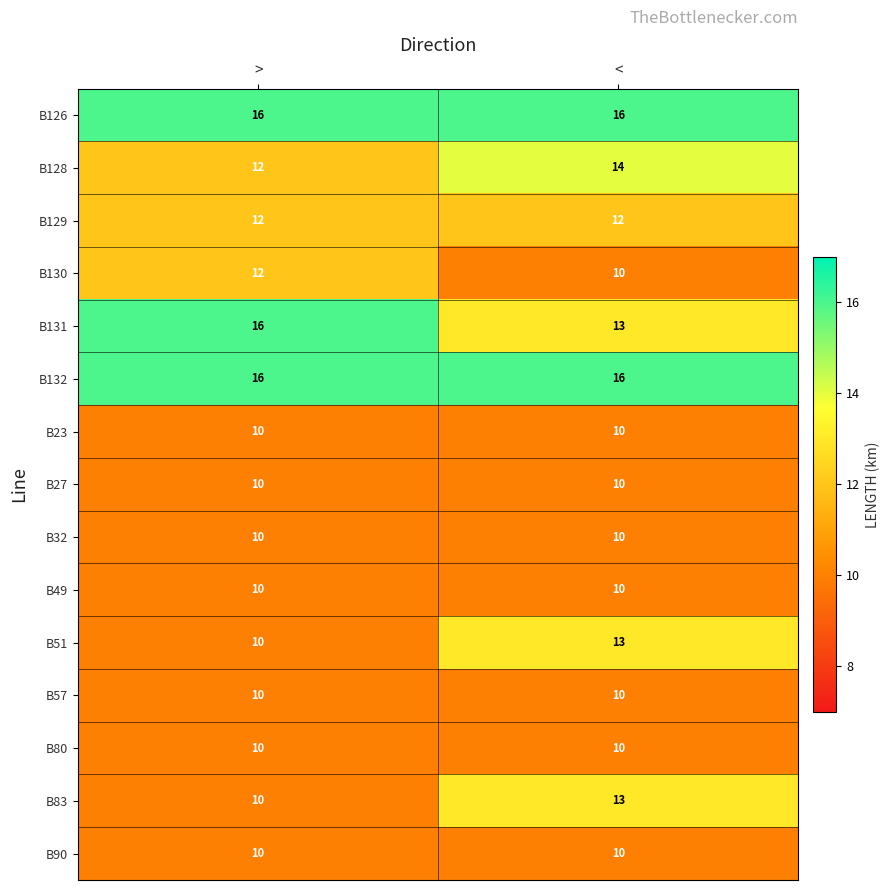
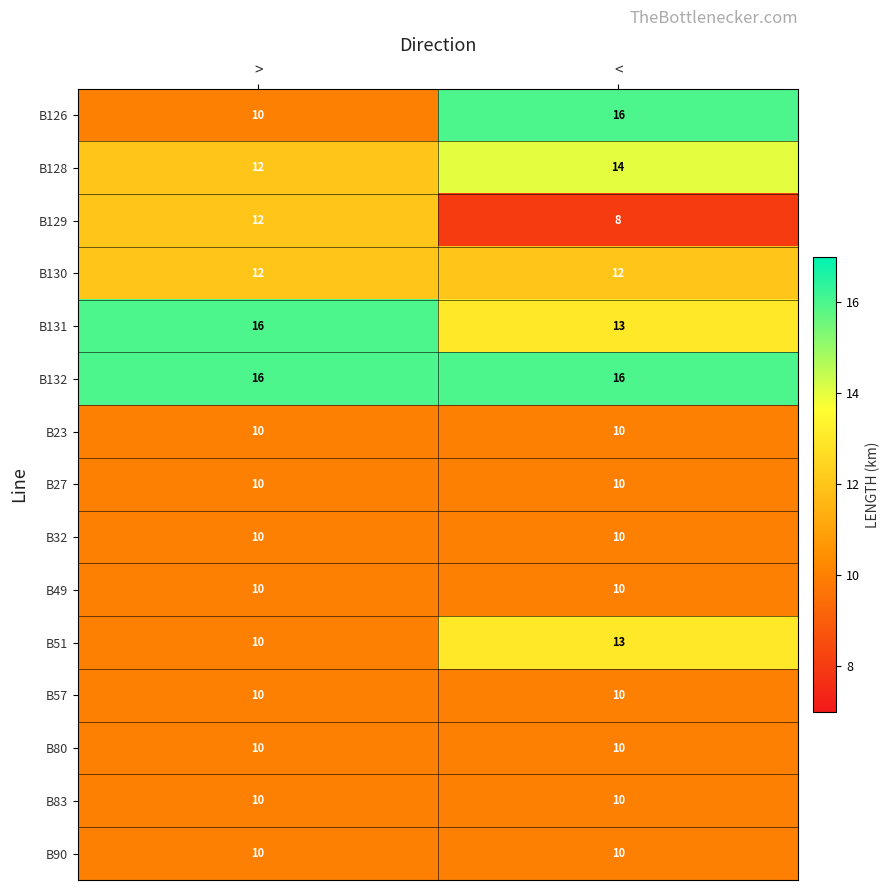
B126, >: 16 -> 10
B129, <: 12 -> 8
B130, <: 10 -> 12
B83, <: 13 -> 10
